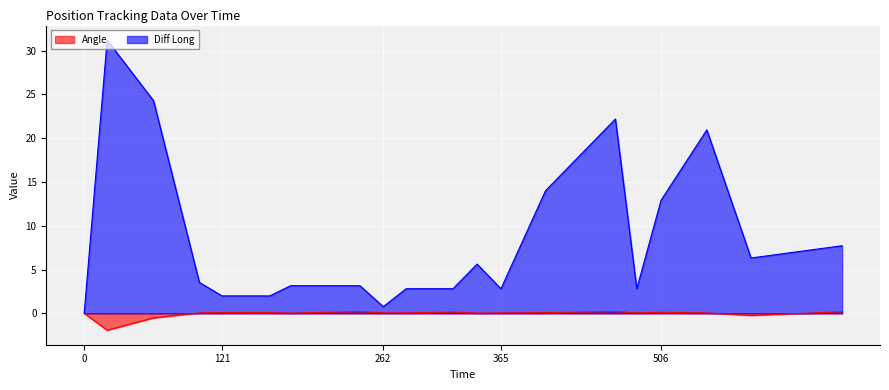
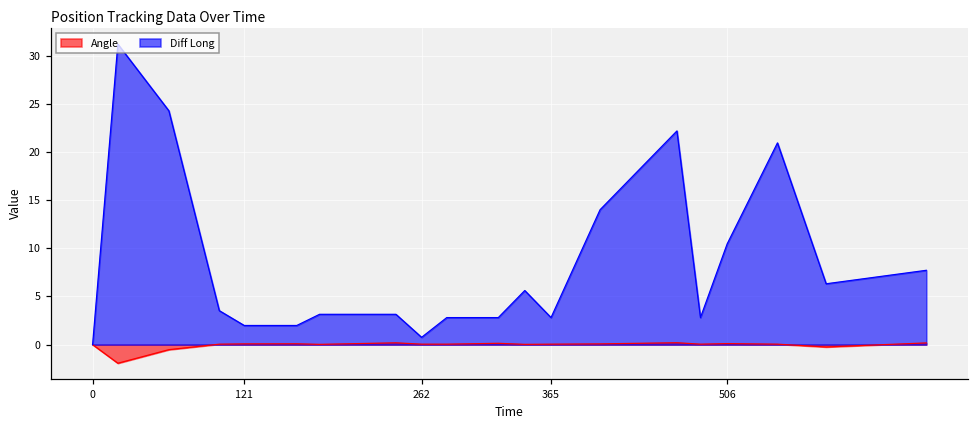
Diff Long, 506: 13 -> 10
